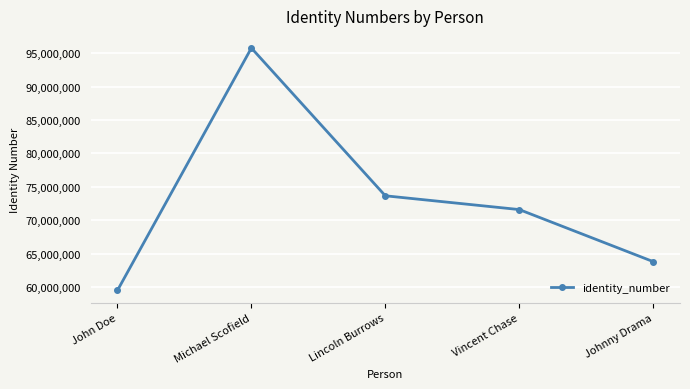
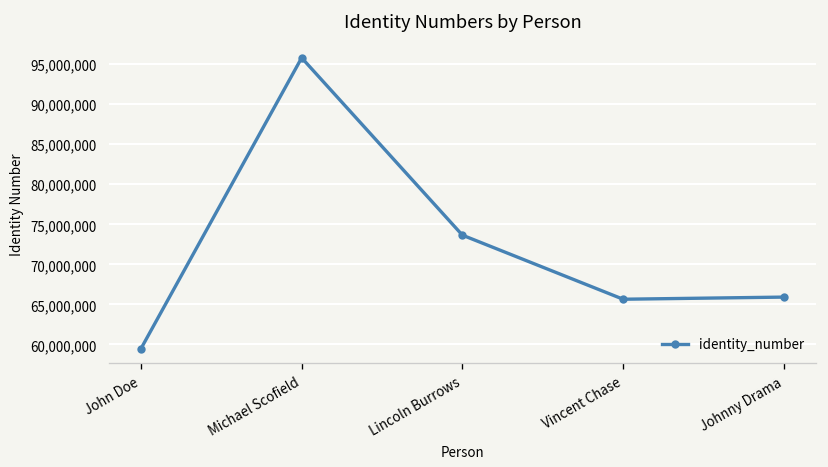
Vincent Chase: 72,000,000 -> 66,000,000
Johnny Drama: 64,000,000 -> 66,000,000
